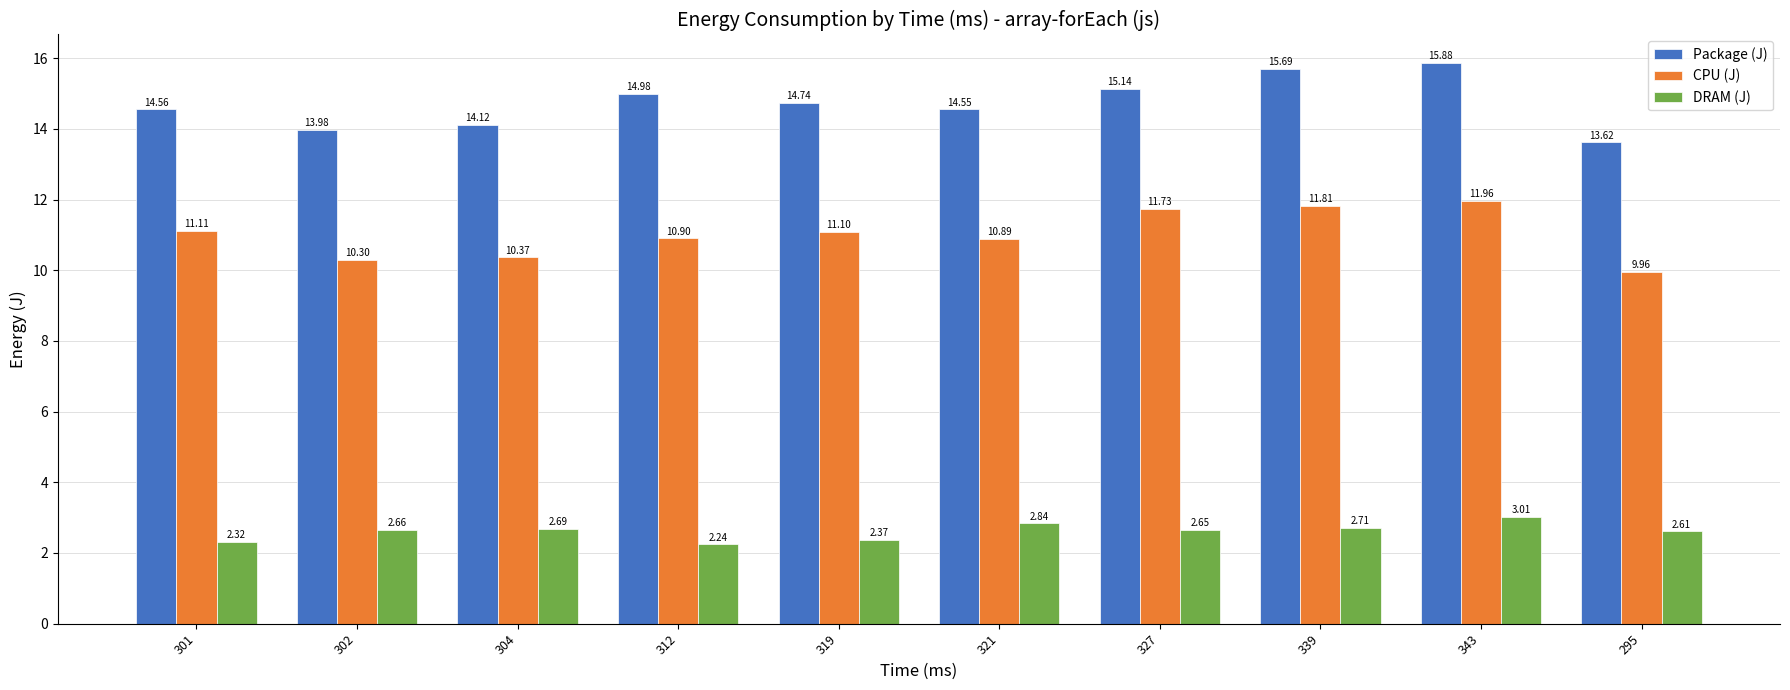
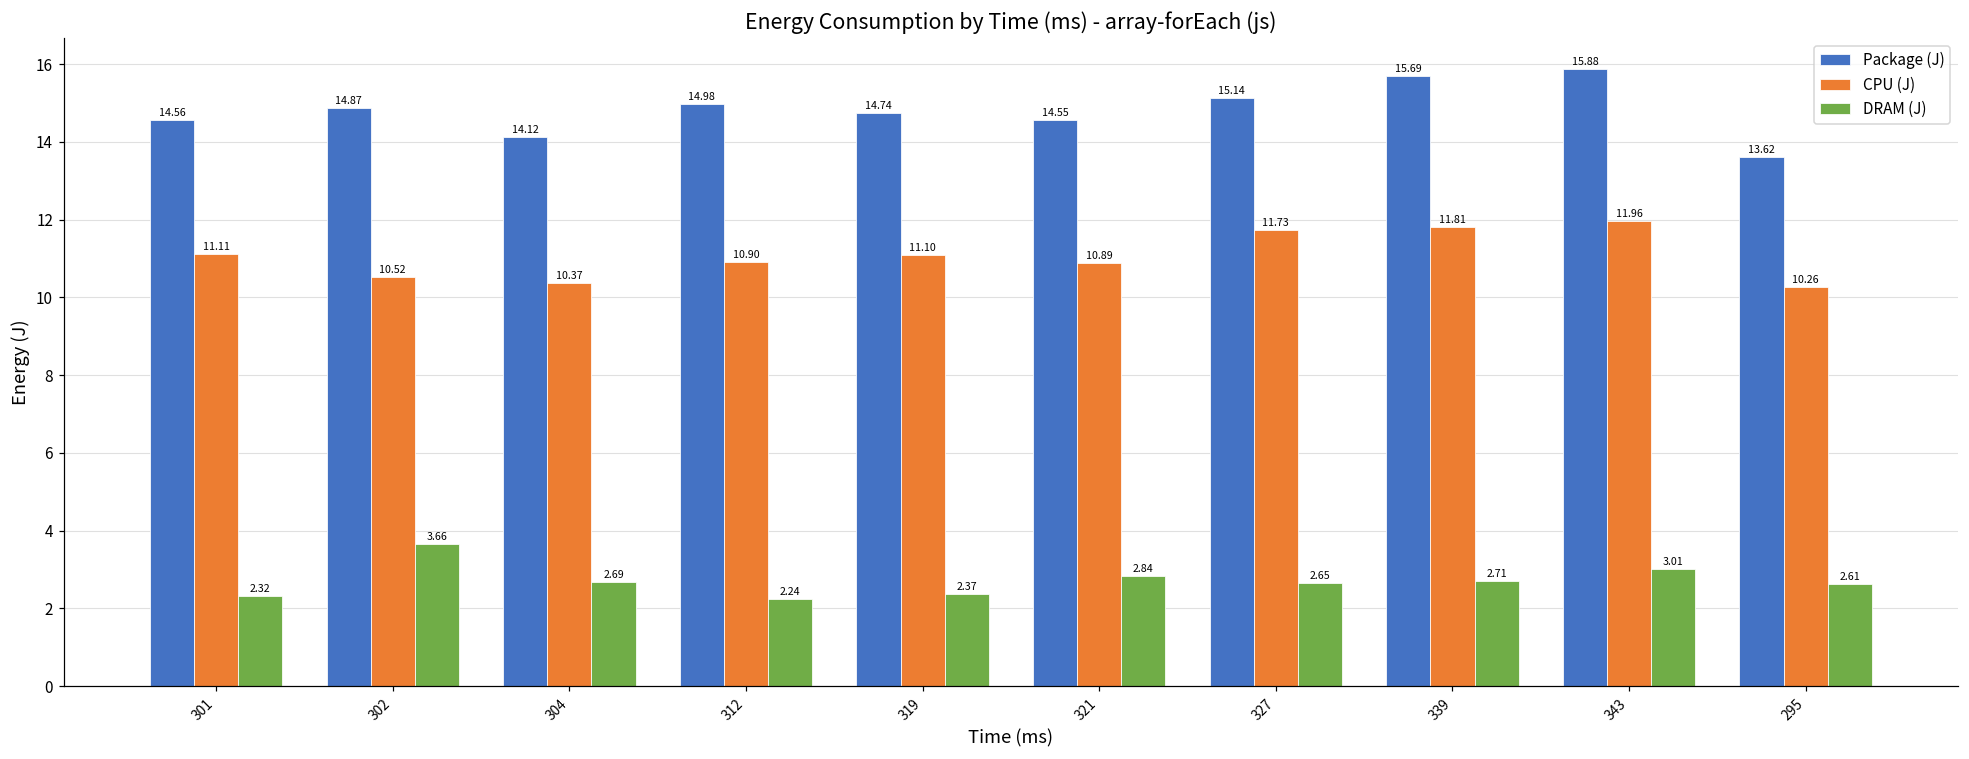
Package (J), 302: 13.98 -> 14.87
CPU (J), 302: 10.30 -> 10.52
DRAM (J), 302: 2.66 -> 3.66
CPU (J), 295: 9.96 -> 10.26
